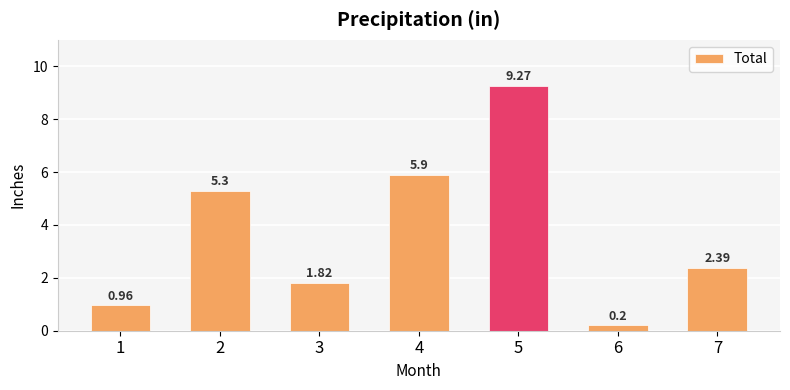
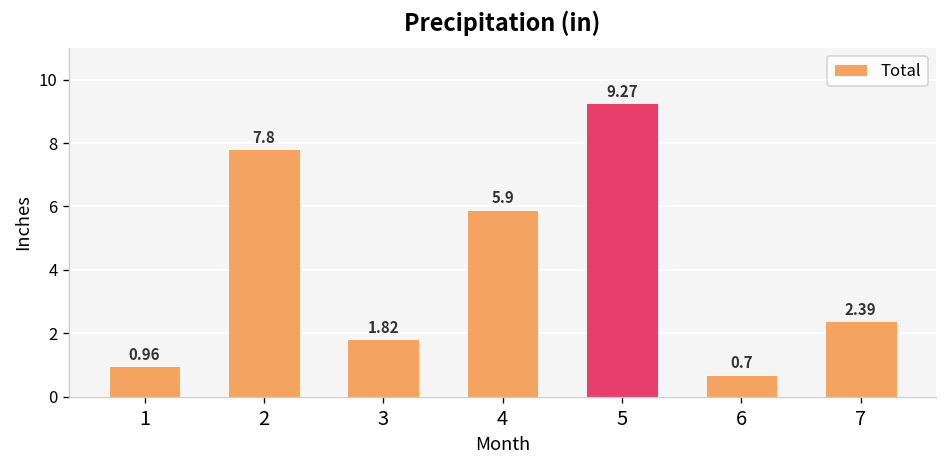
2: 5.3 -> 7.8
6: 0.2 -> 0.7
